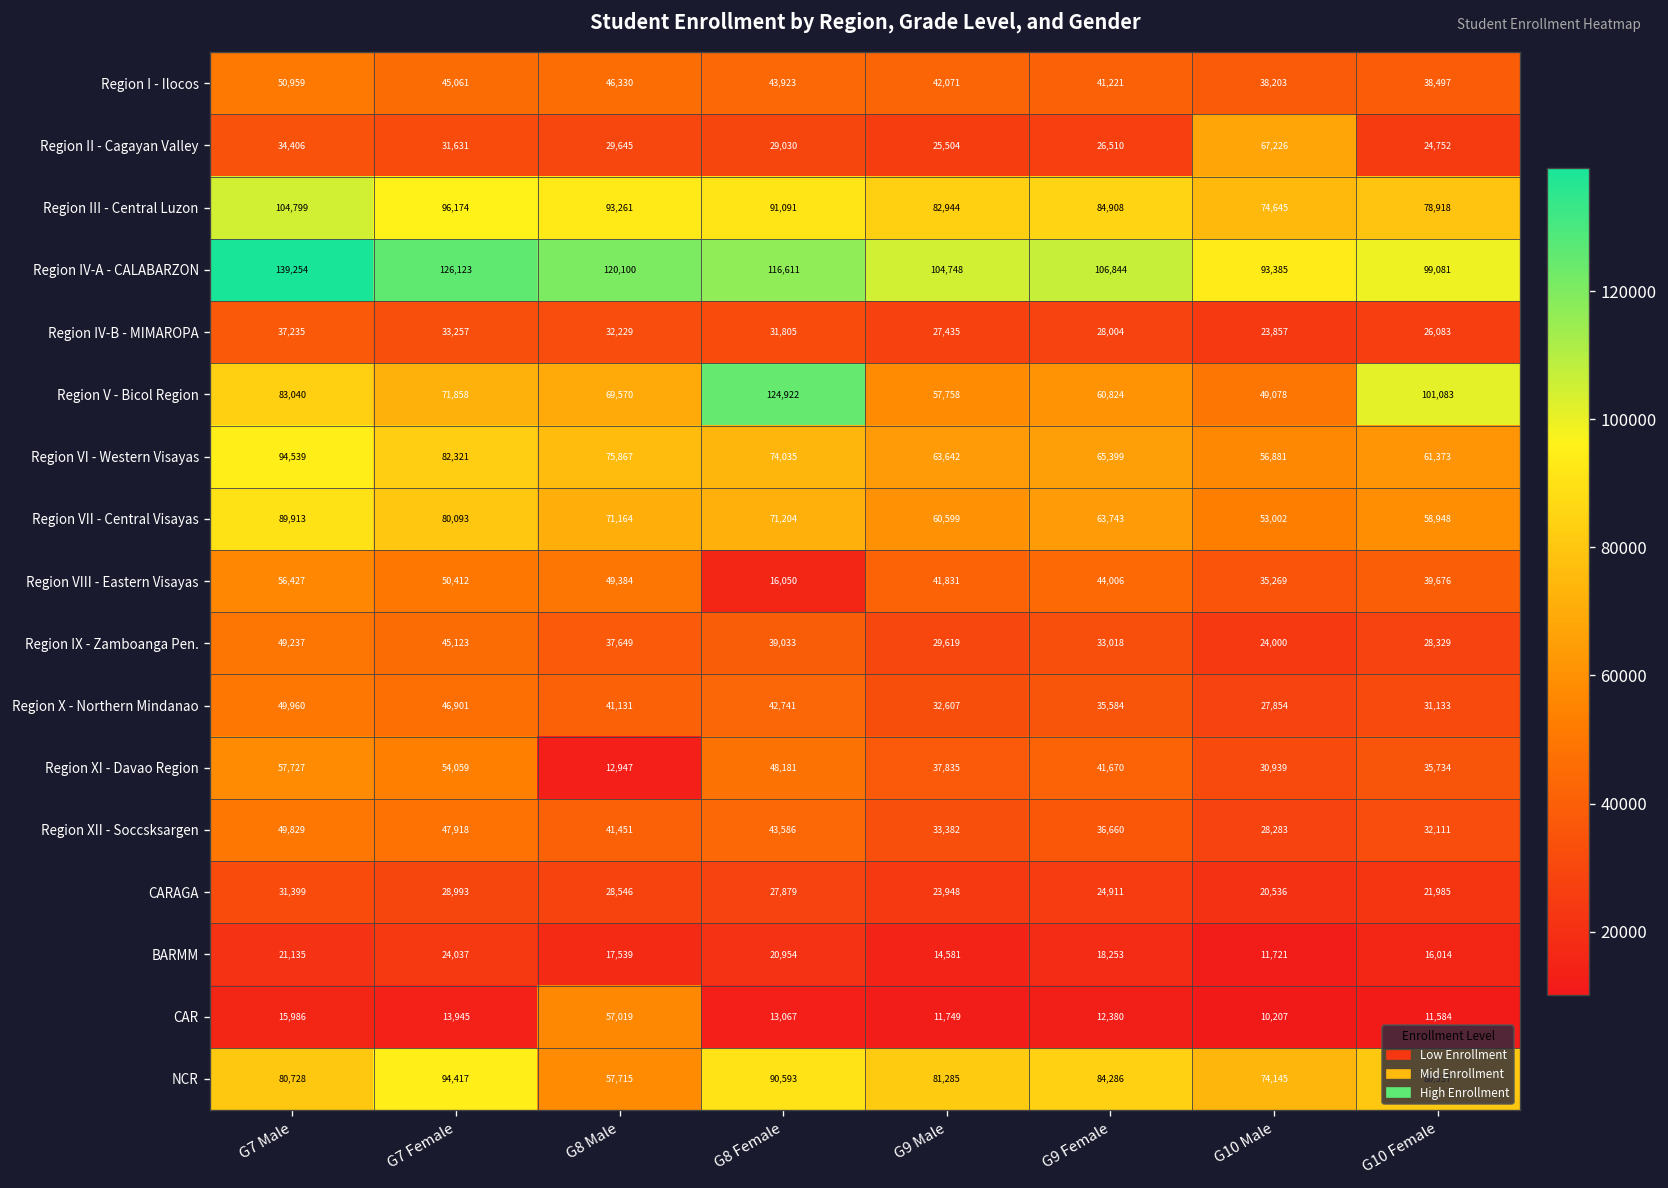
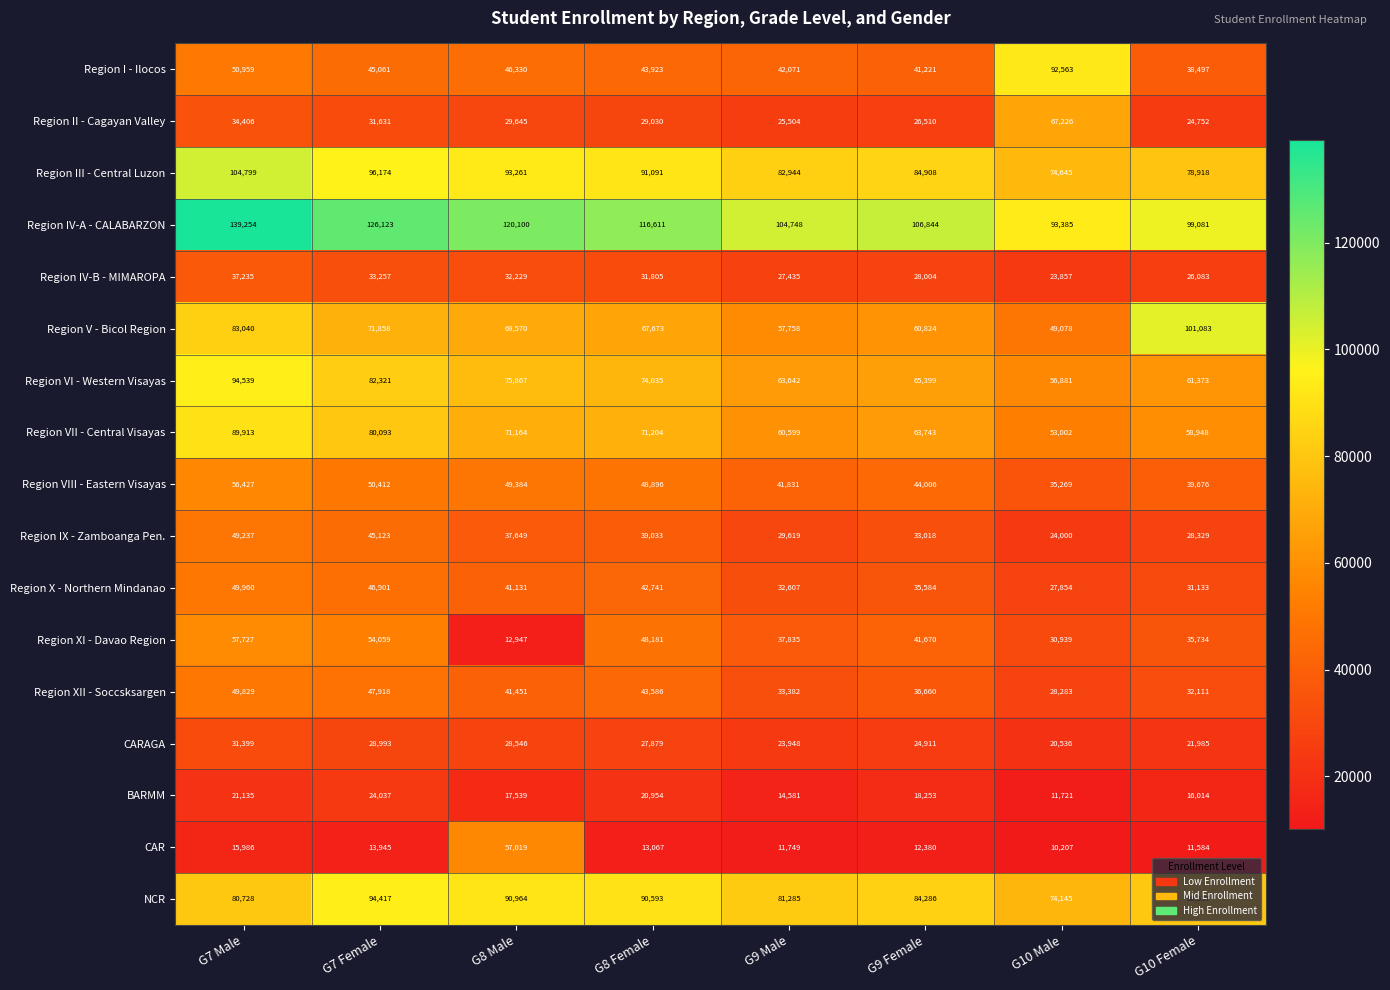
Region I - Ilocos, G10 Male: 38,203 -> 92,563
Region V - Bicol Region, G8 Female: 124,922 -> 67,673
Region VIII - Eastern Visayas, G8 Female: 16,050 -> 48,896
NCR, G8 Male: 57,715 -> 90,964
